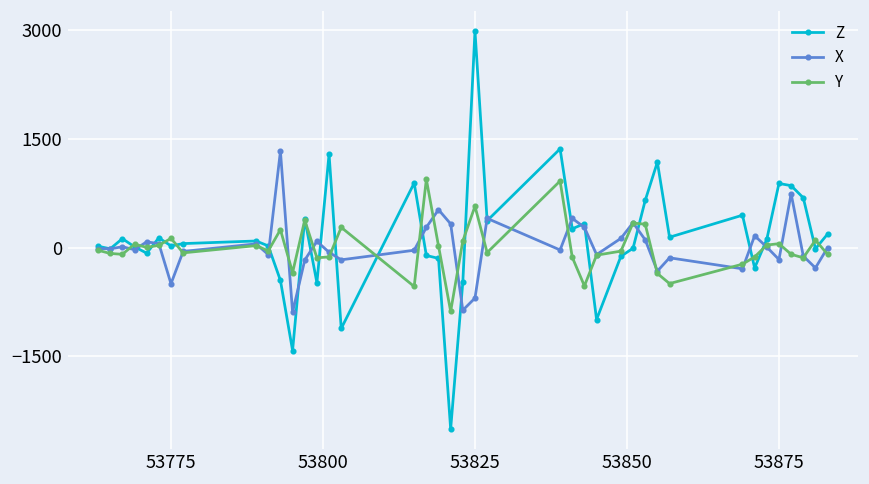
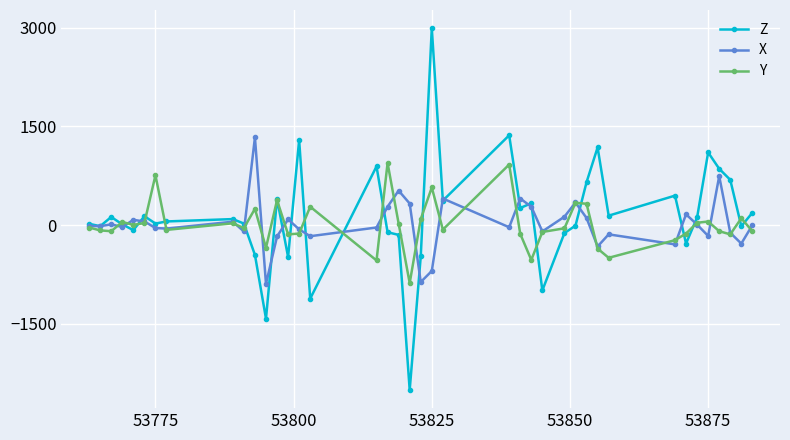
X, 53775: -500 -> 0
Y, 53775: 100 -> 800
Z, 53875: 900 -> 1100
